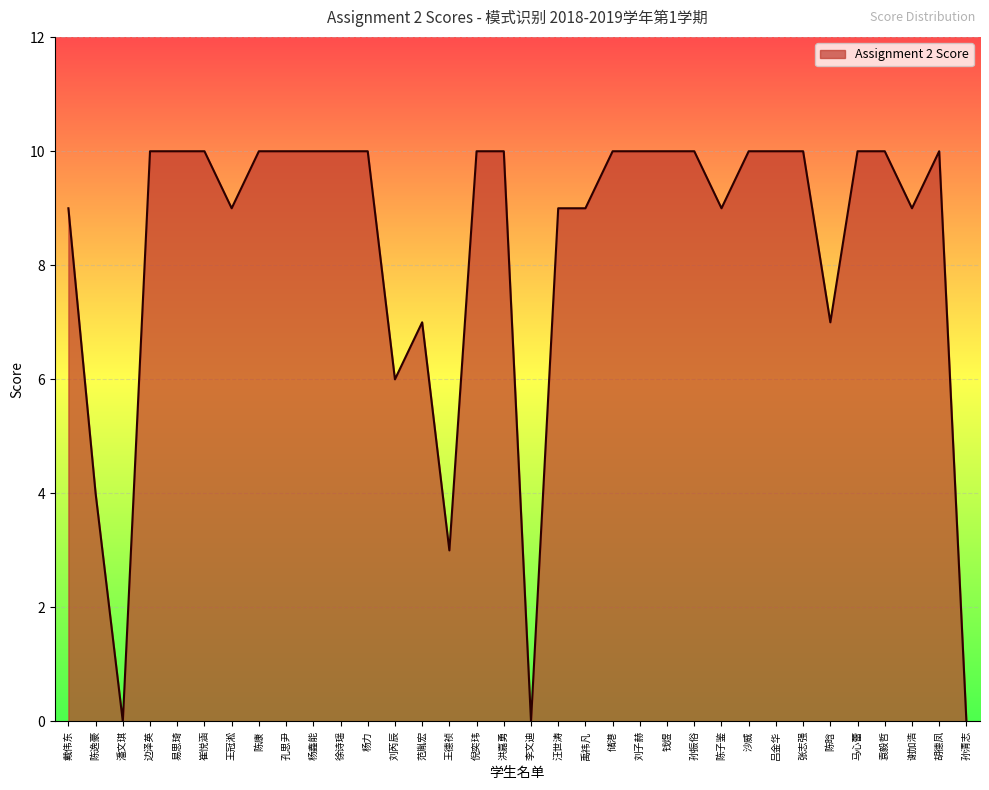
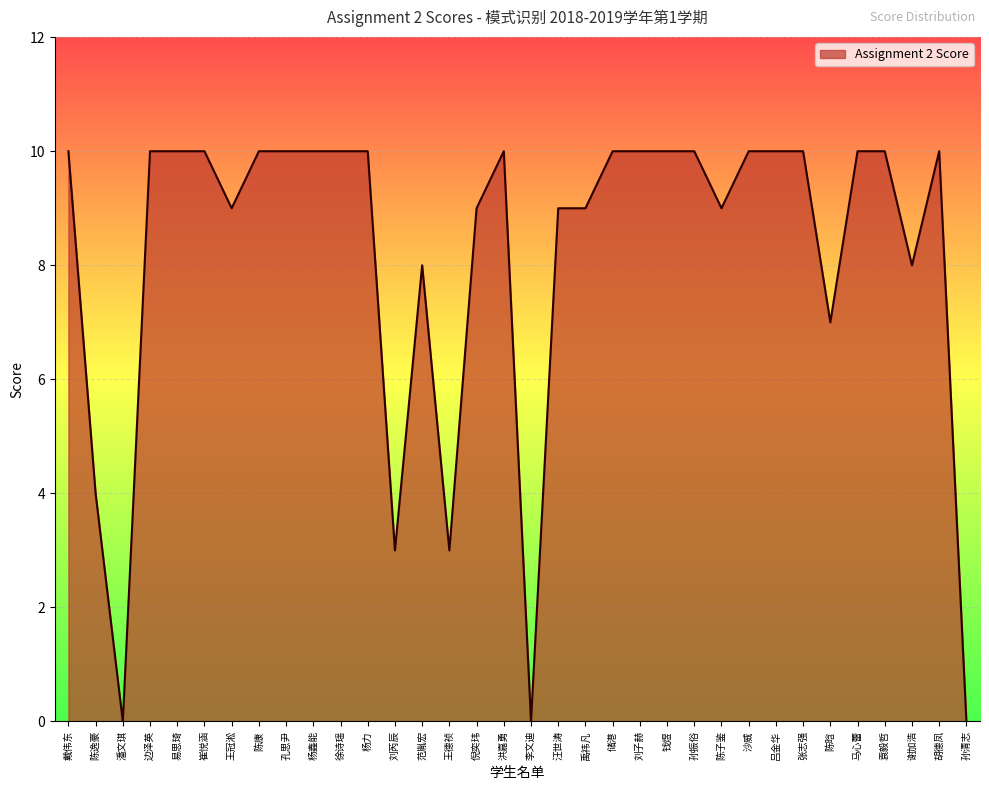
戴伟东: 9 -> 10
刘芮辰: 6 -> 3
范胤宏: 7 -> 8
倪奕玮: 10 -> 9
谢加浩: 9 -> 8
